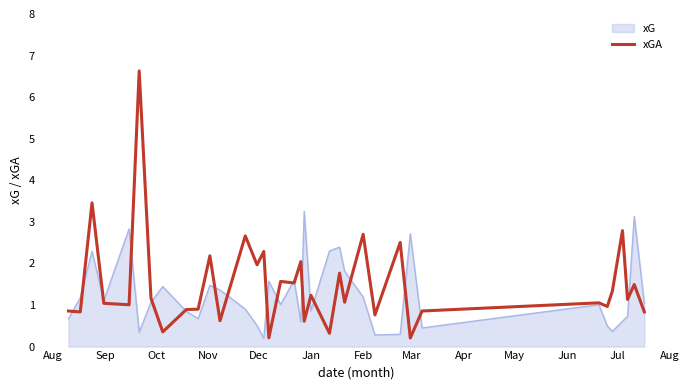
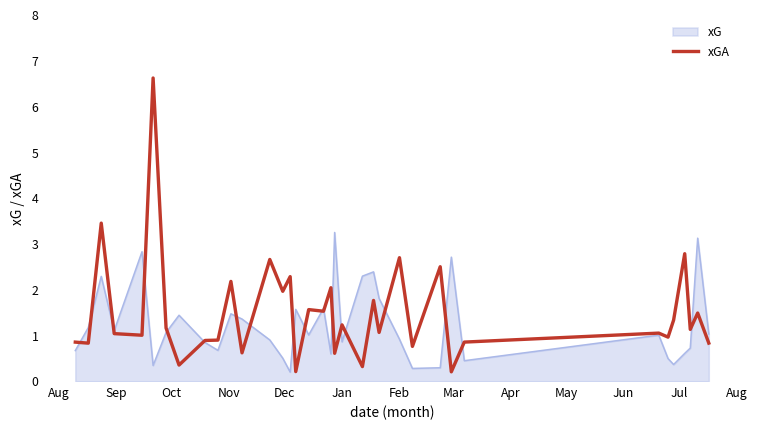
xG, Feb: 1.2 -> 0.9
